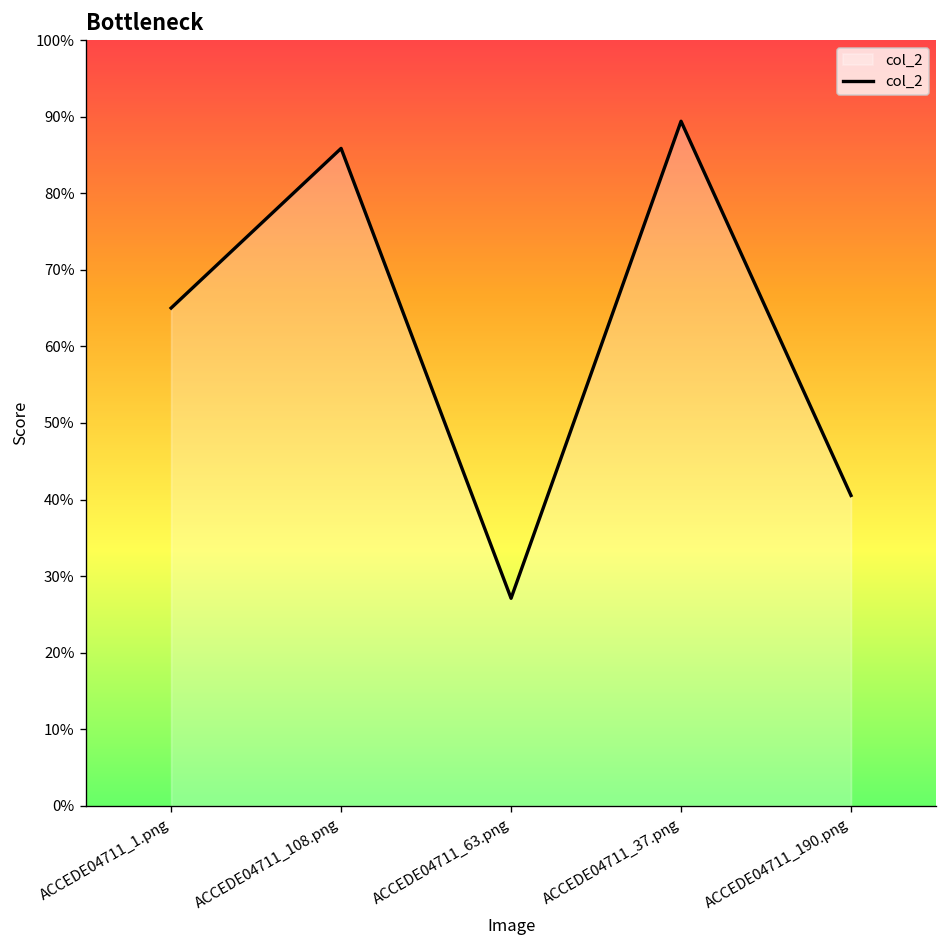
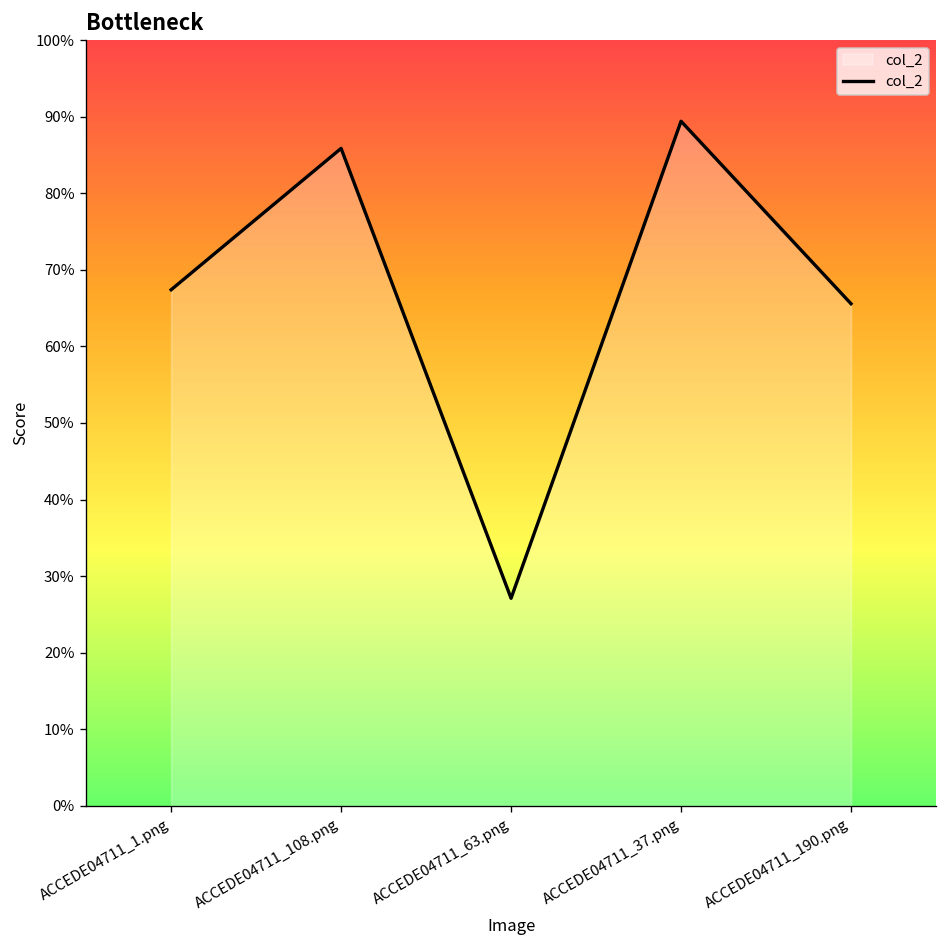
ACCEDE04711_1.png: 65% -> 67%
ACCEDE04711_190.png: 41% -> 66%
